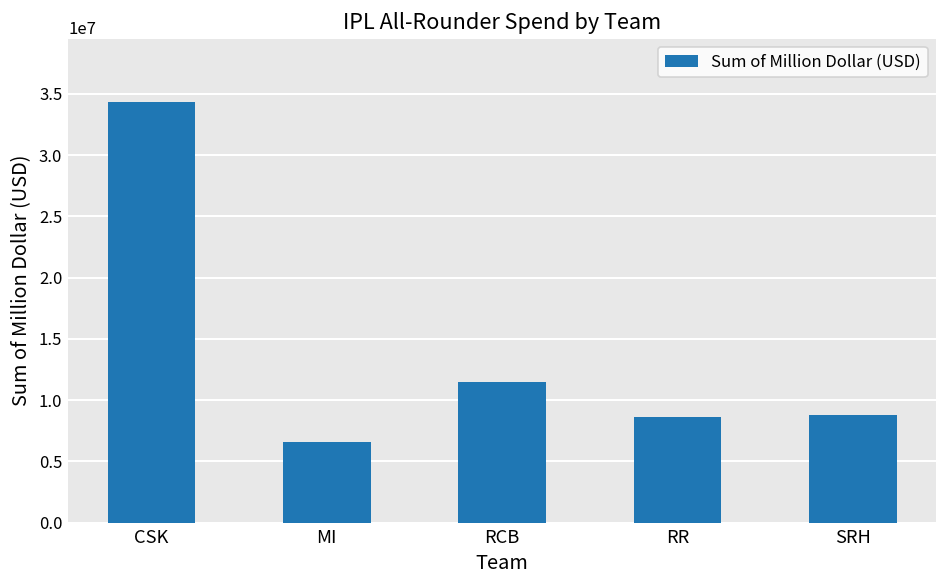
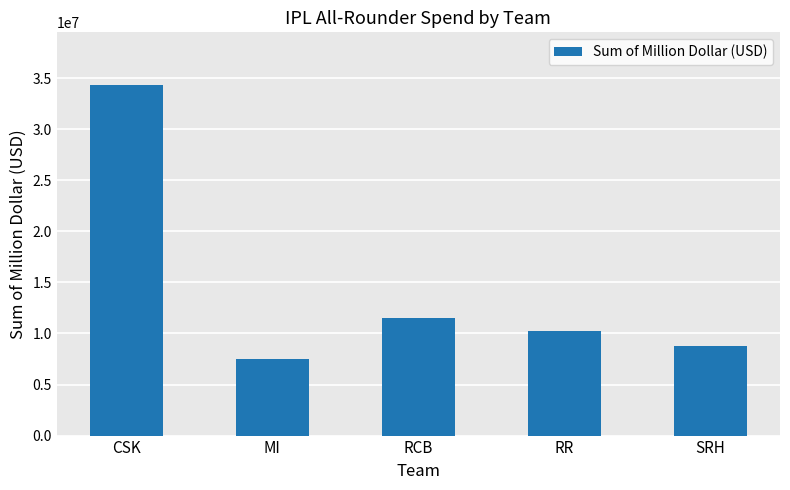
MI: 6600000 -> 7500000
RR: 8700000 -> 10300000
